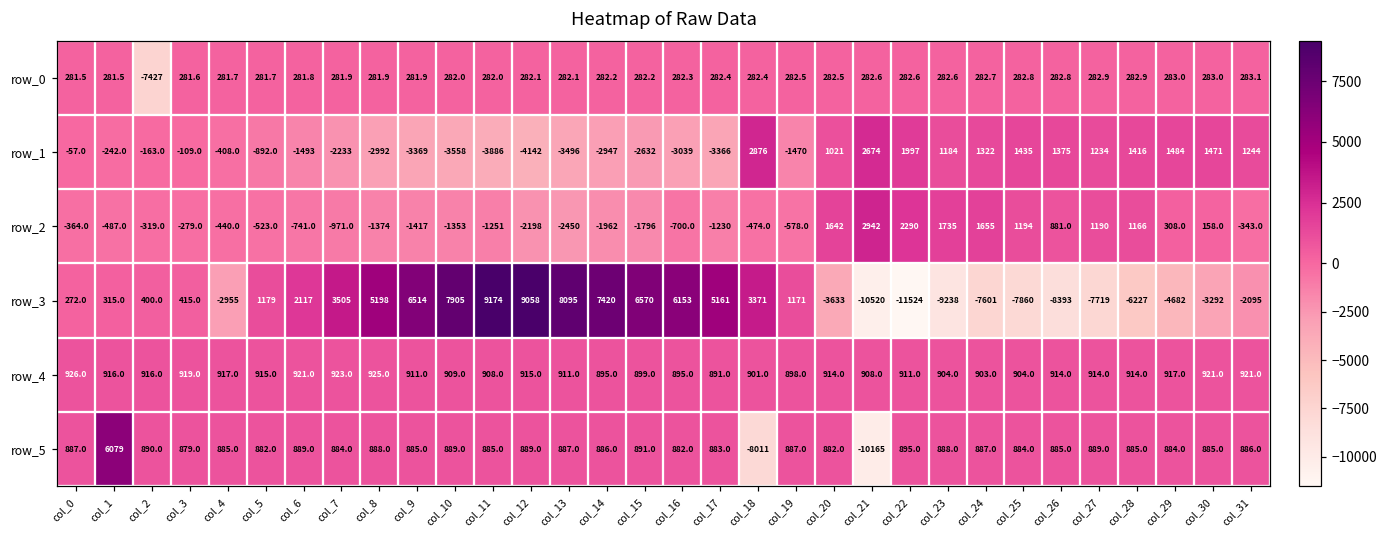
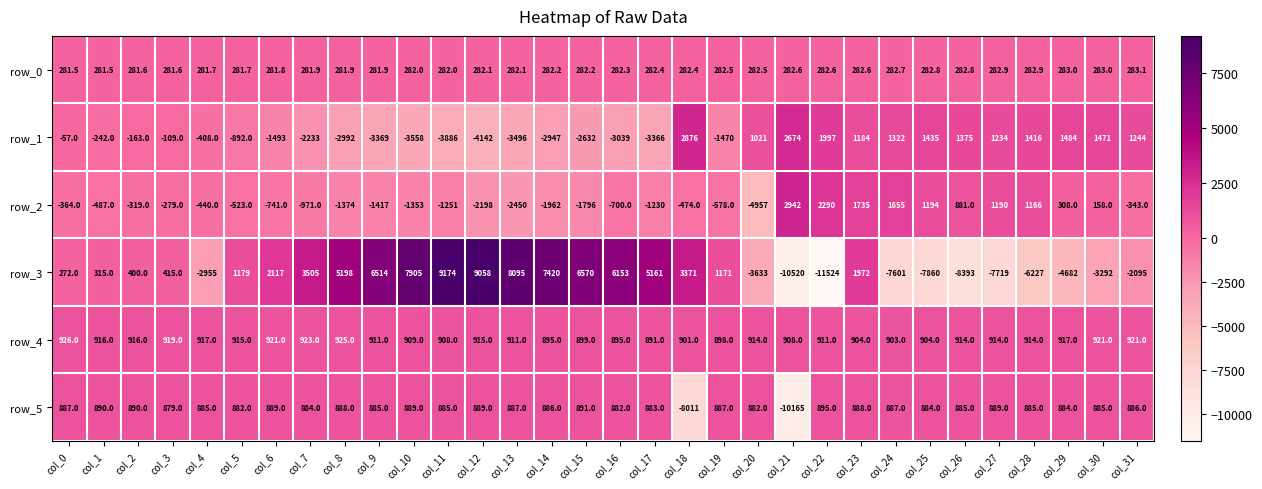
row_0, col_2: -7427 -> 281.6
row_2, col_20: 1642 -> -4957
row_3, col_23: -9238 -> 1972
row_5, col_1: 6079 -> 890.0
